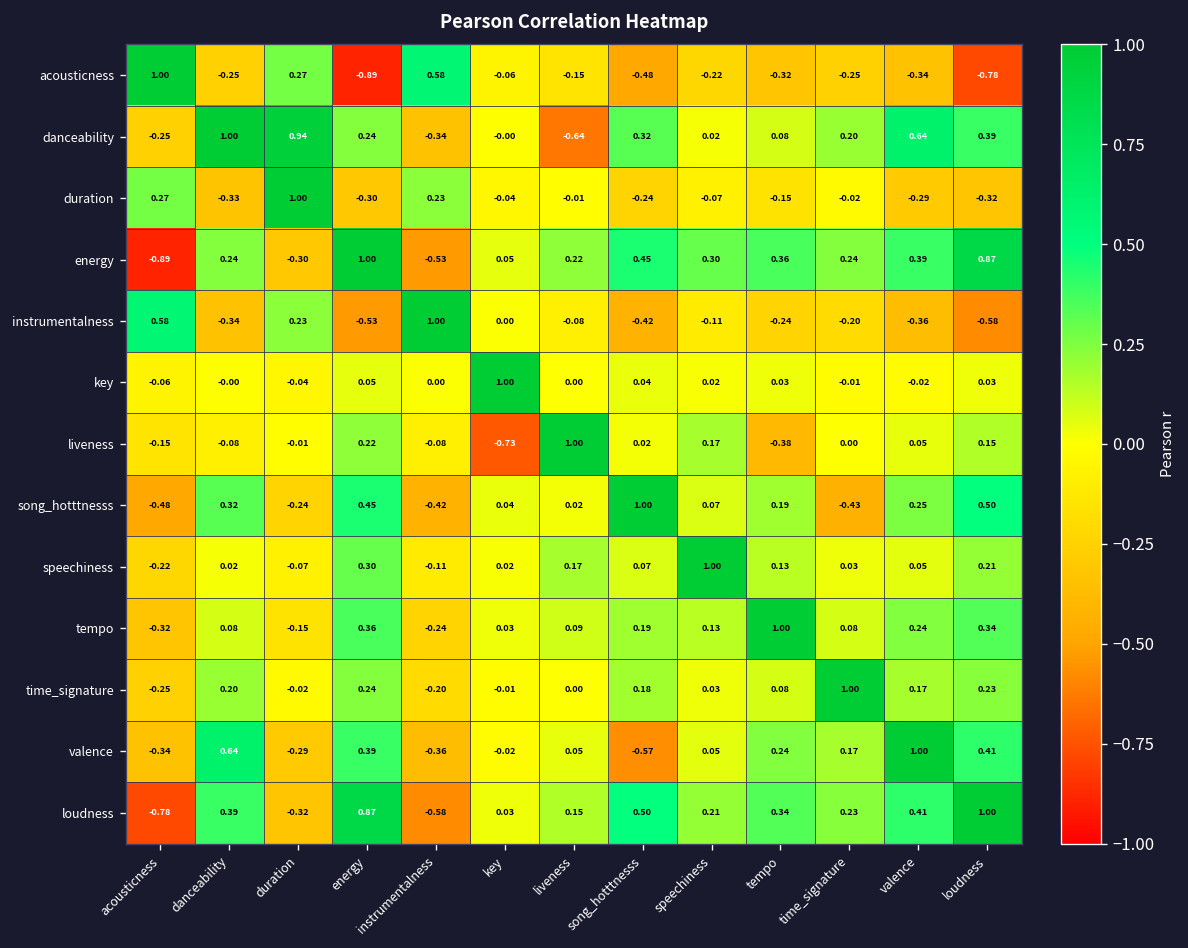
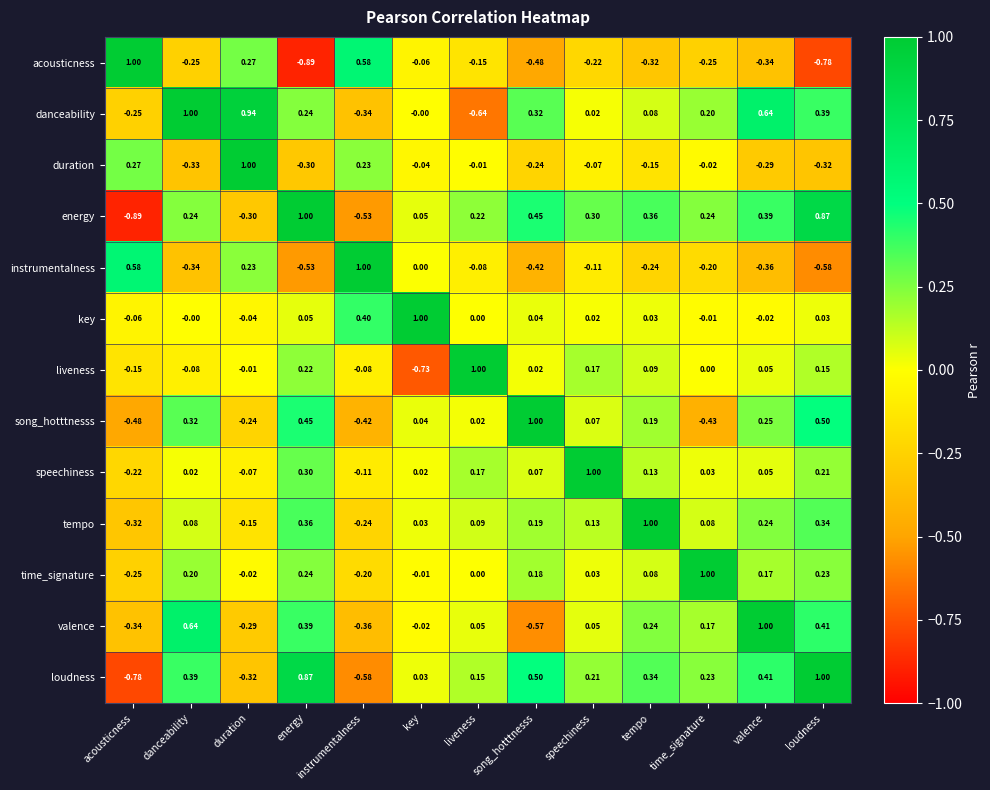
key, instrumentalness: 0.00 -> 0.40
liveness, tempo: -0.38 -> 0.09
